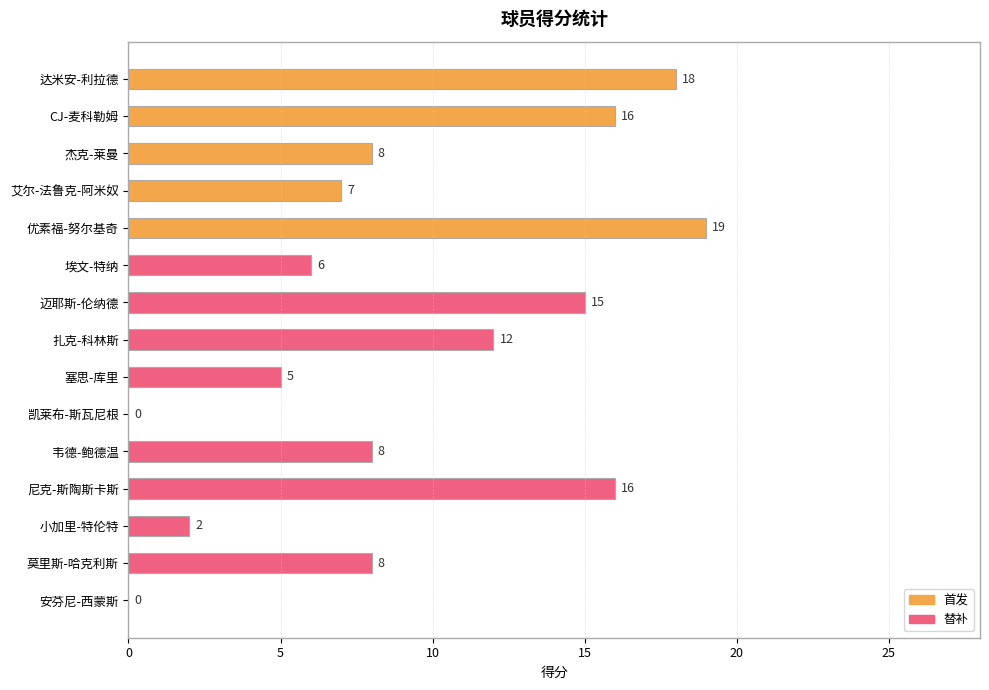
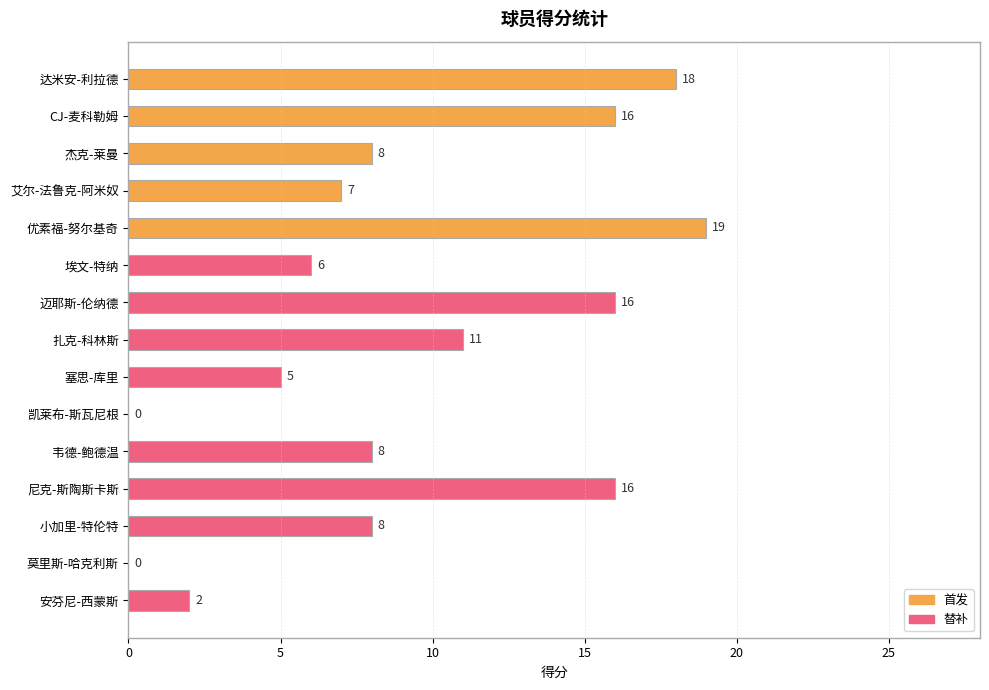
迈耶斯-伦纳德: 15 -> 16
扎克-科林斯: 12 -> 11
小加里-特伦特: 2 -> 8
莫里斯-哈克利斯: 8 -> 0
安芬尼-西蒙斯: 0 -> 2
